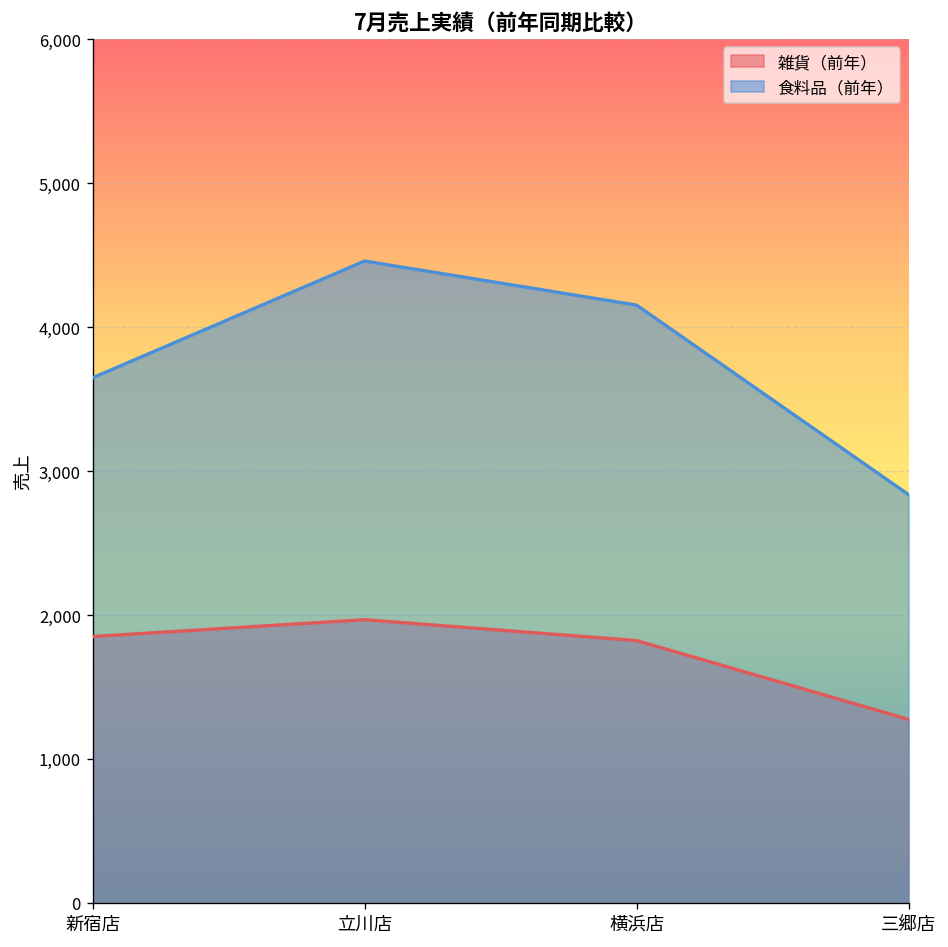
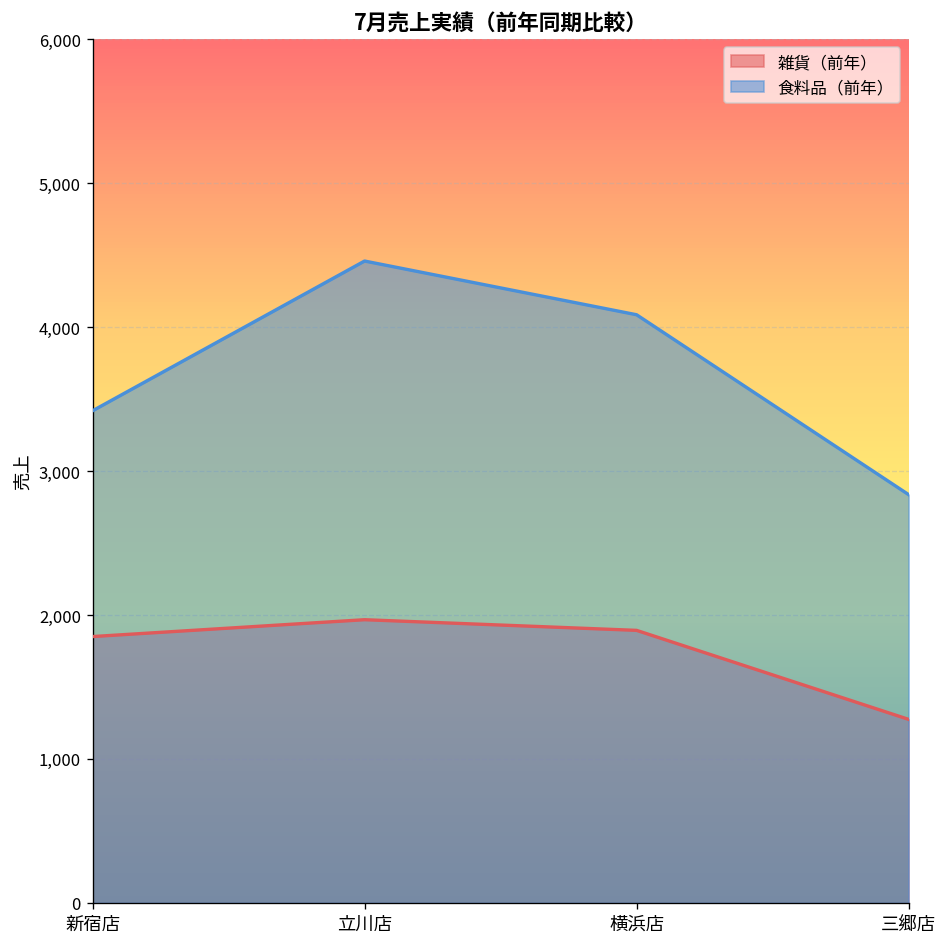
食料品（前年）, 新宿店: 3,650 -> 3,420
雑貨（前年）, 横浜店: 1,820 -> 1,890
食料品（前年）, 横浜店: 4,150 -> 4,090
